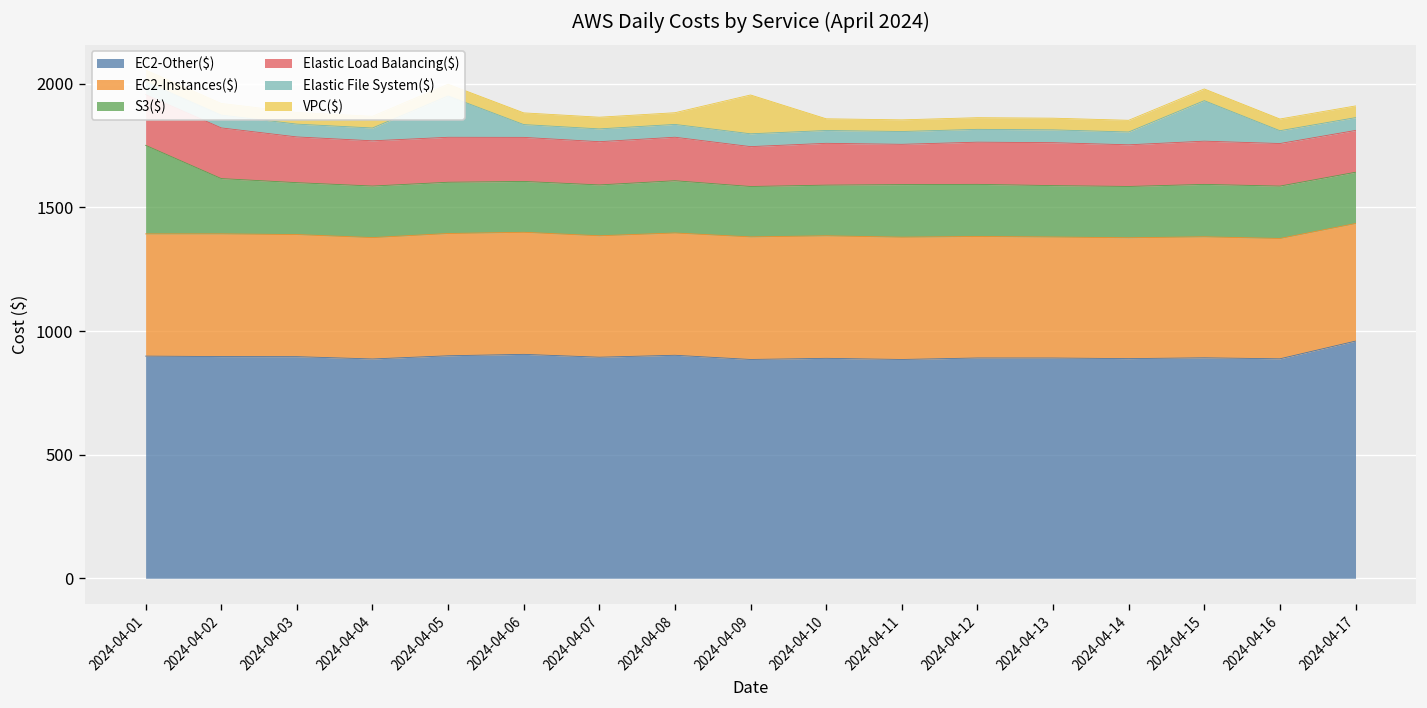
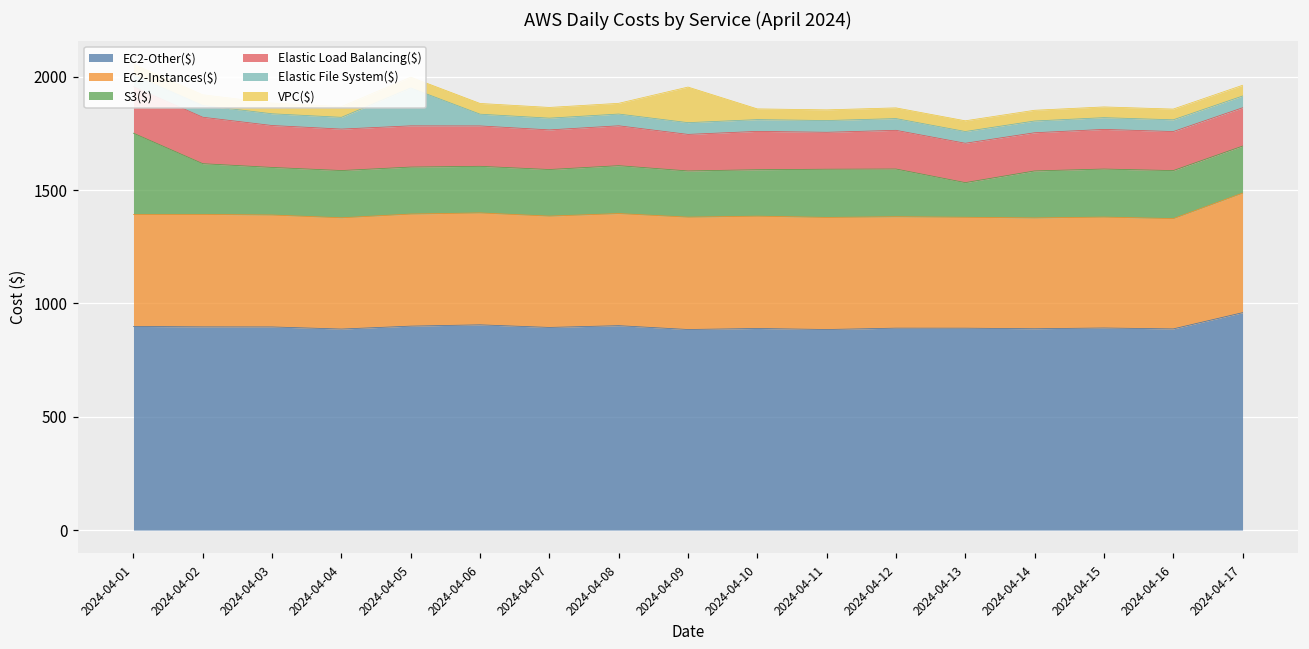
S3($), 2024-04-13: 210 -> 150
Elastic File System($), 2024-04-15: 160 -> 50
EC2-Instances($), 2024-04-17: 480 -> 530
